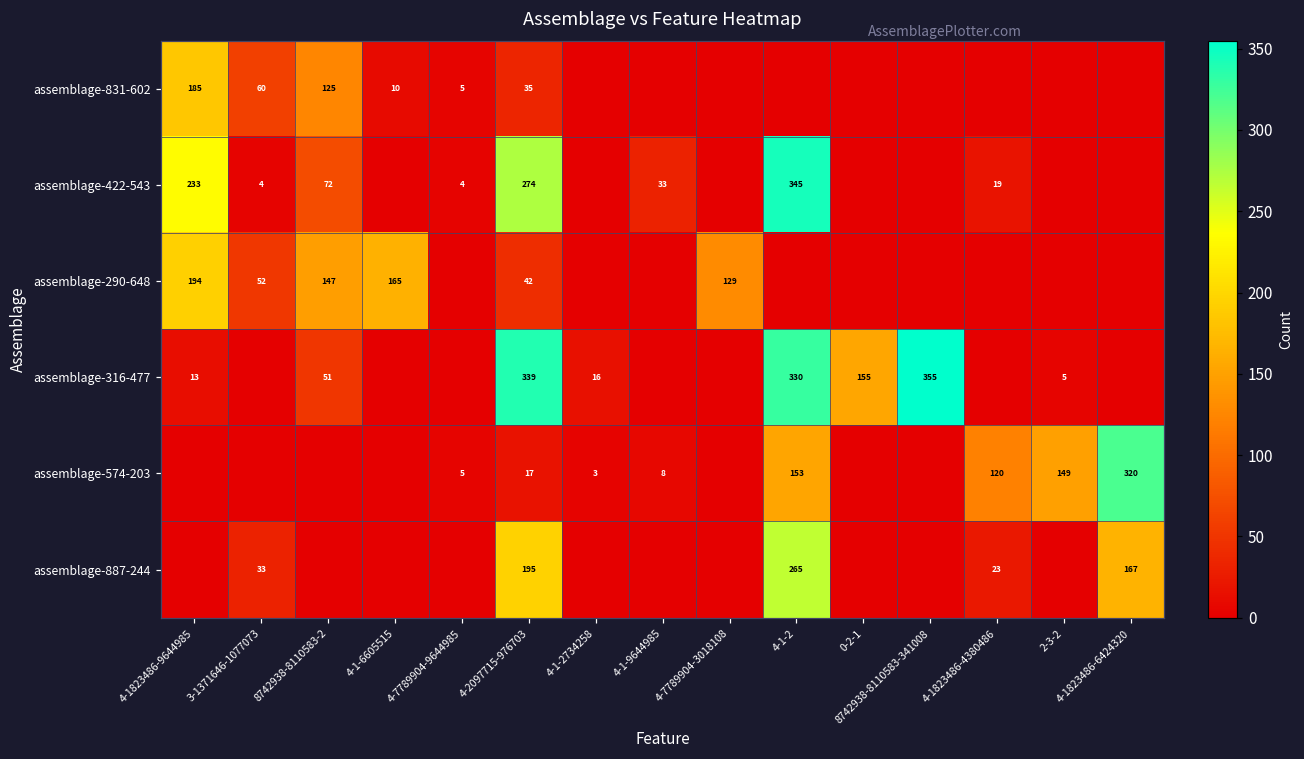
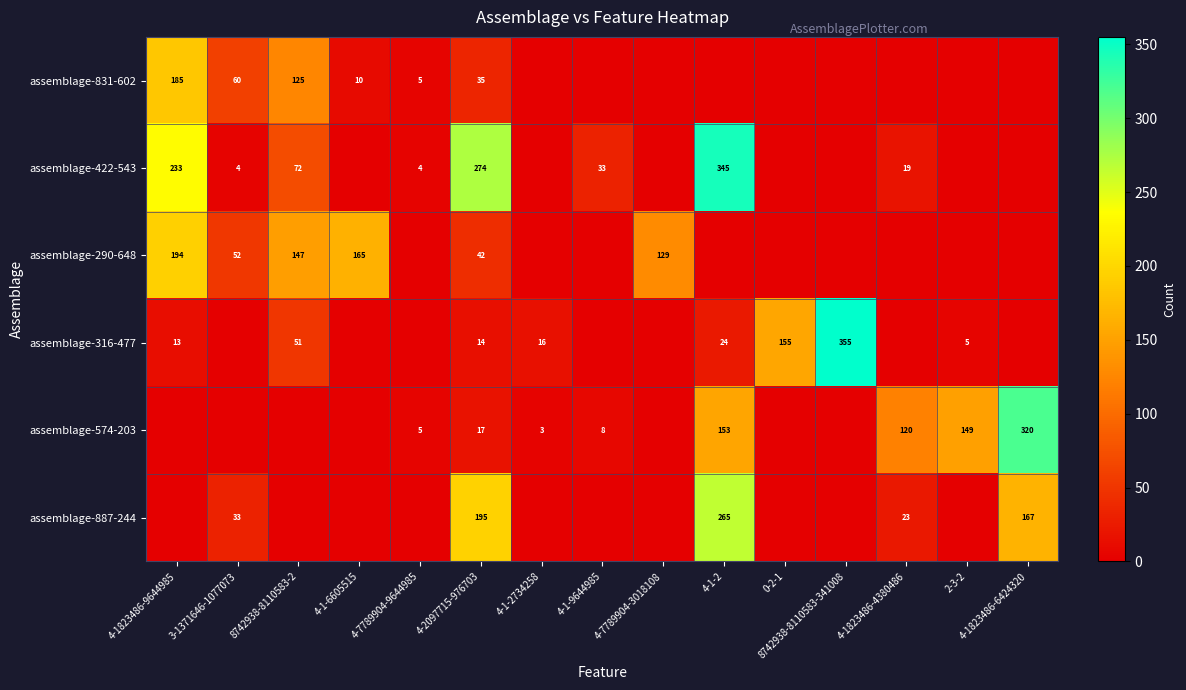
assemblage-316-477, 4-2097715-976703: 339 -> 14
assemblage-316-477, 4-1-2: 330 -> 24
